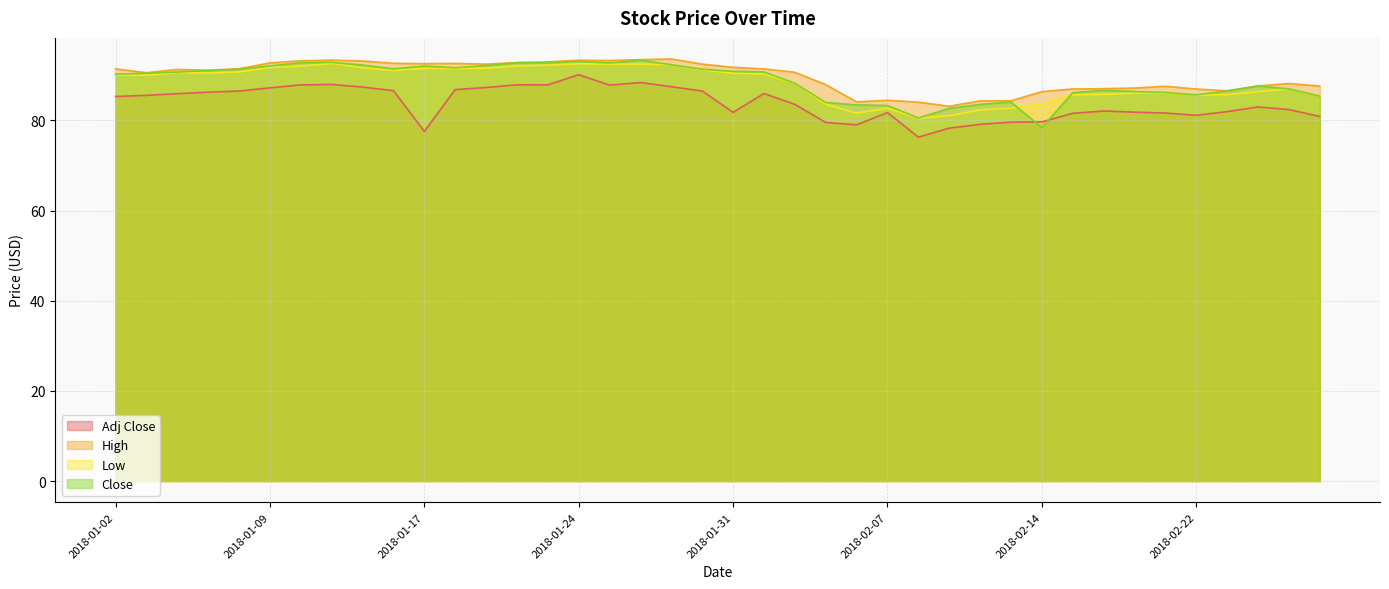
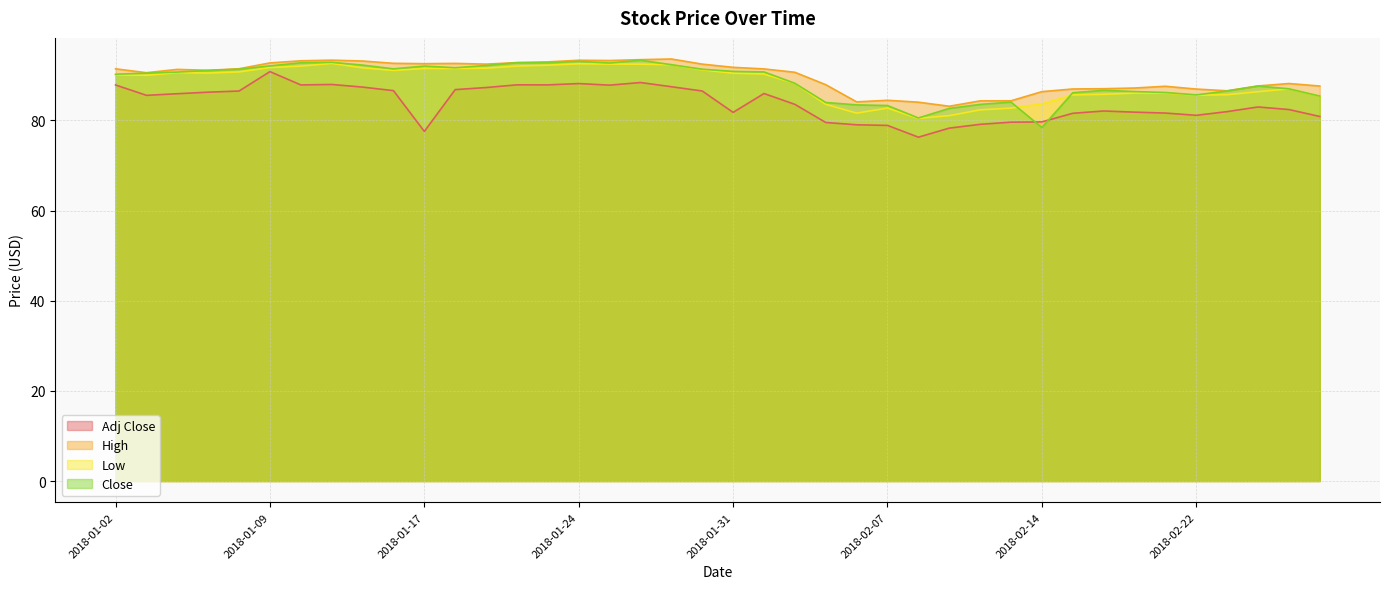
Adj Close, 2018-01-02: 85 -> 88
Adj Close, 2018-01-09: 87 -> 91
Adj Close, 2018-01-24: 90 -> 88
Adj Close, 2018-02-07: 82 -> 79
